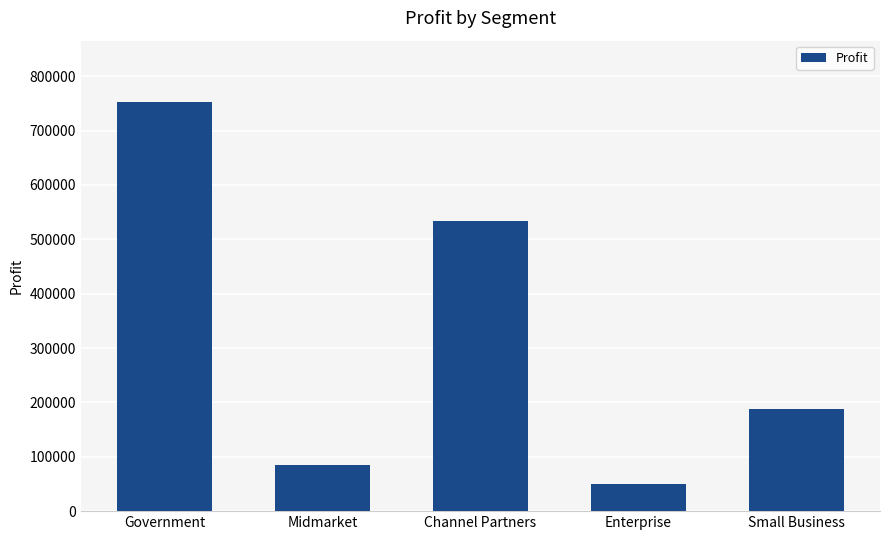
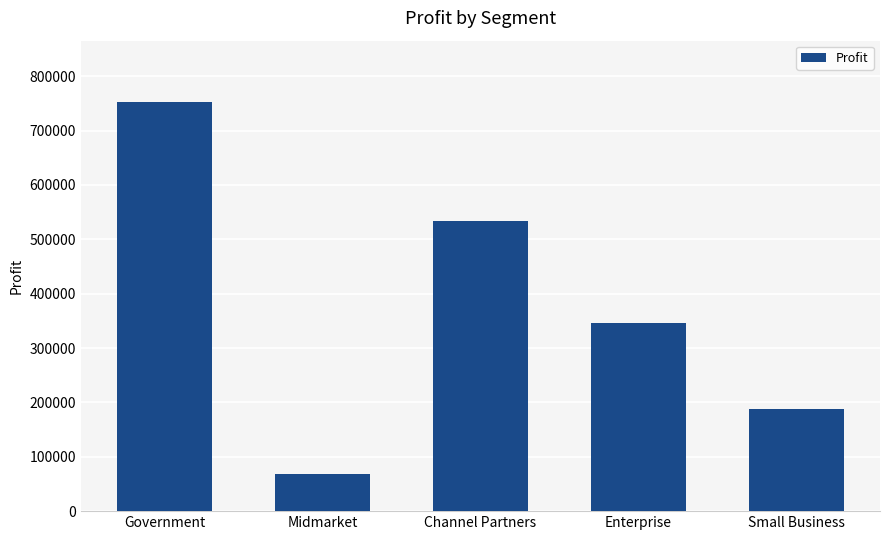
Midmarket: 80000 -> 70000
Enterprise: 50000 -> 350000
